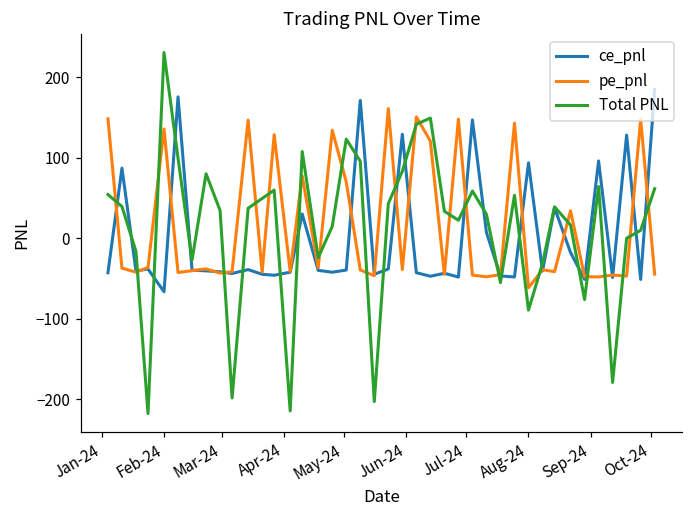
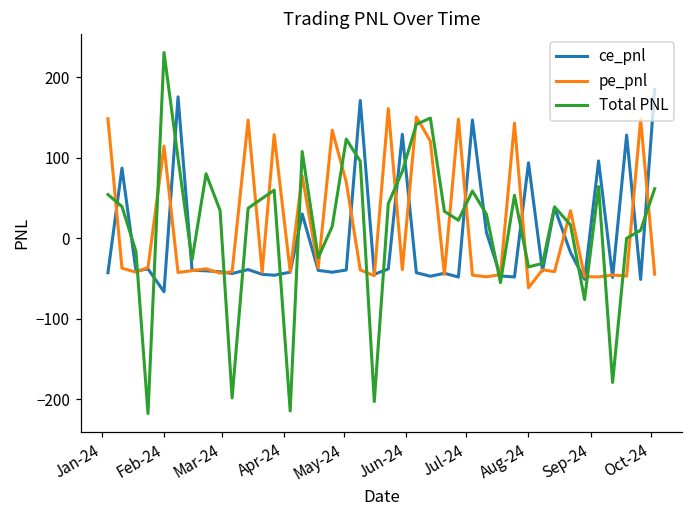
pe_pnl, Feb-24: 140 -> 110
Total PNL, Aug-24: -90 -> -40
